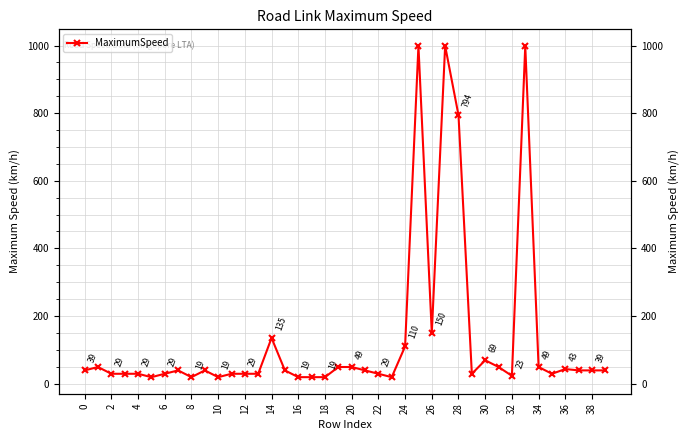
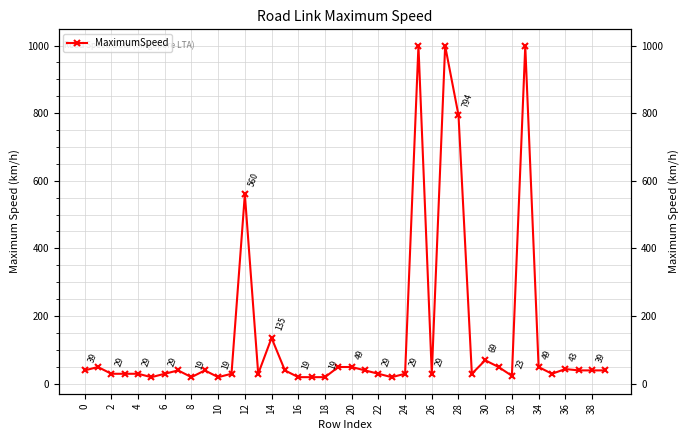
12: 29 -> 560
24: 110 -> 29
26: 150 -> 29
